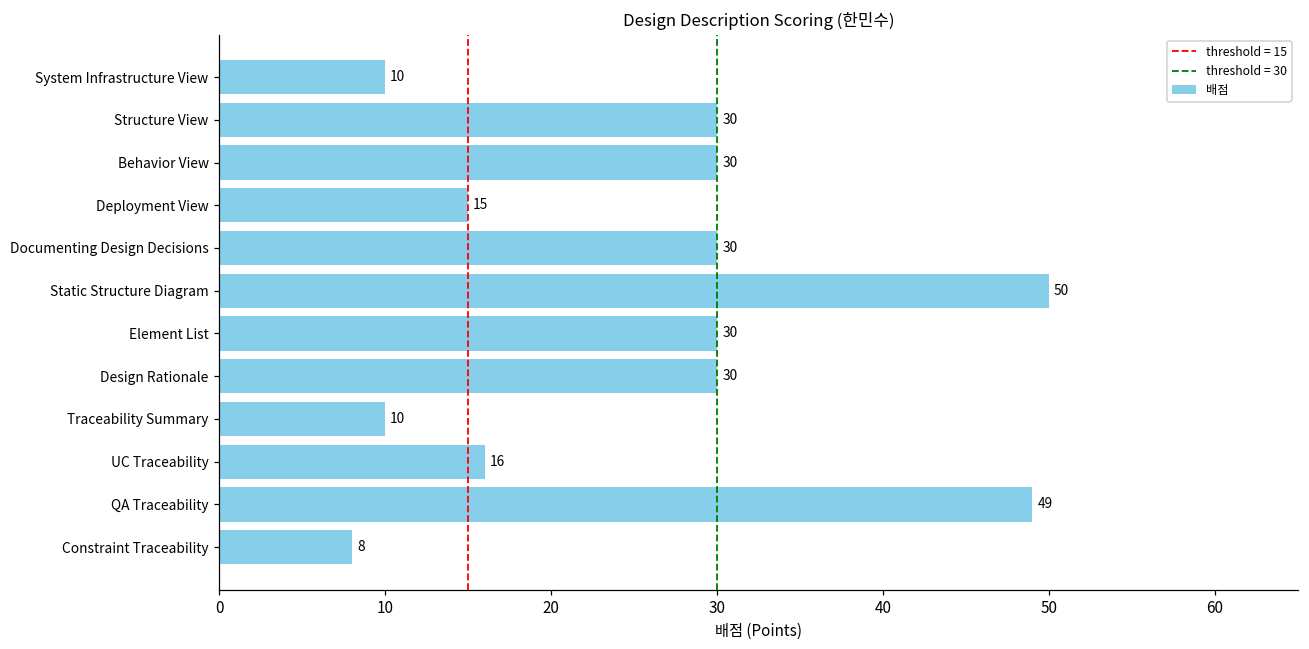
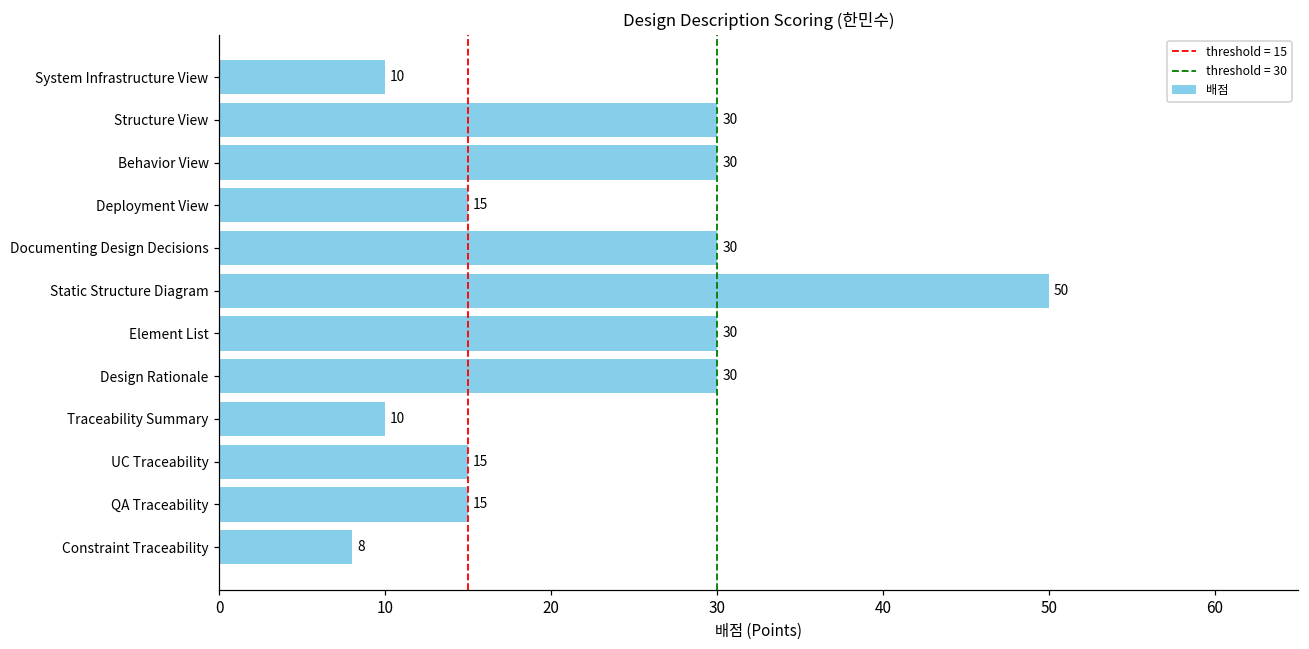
UC Traceability: 16 -> 15
QA Traceability: 49 -> 15
